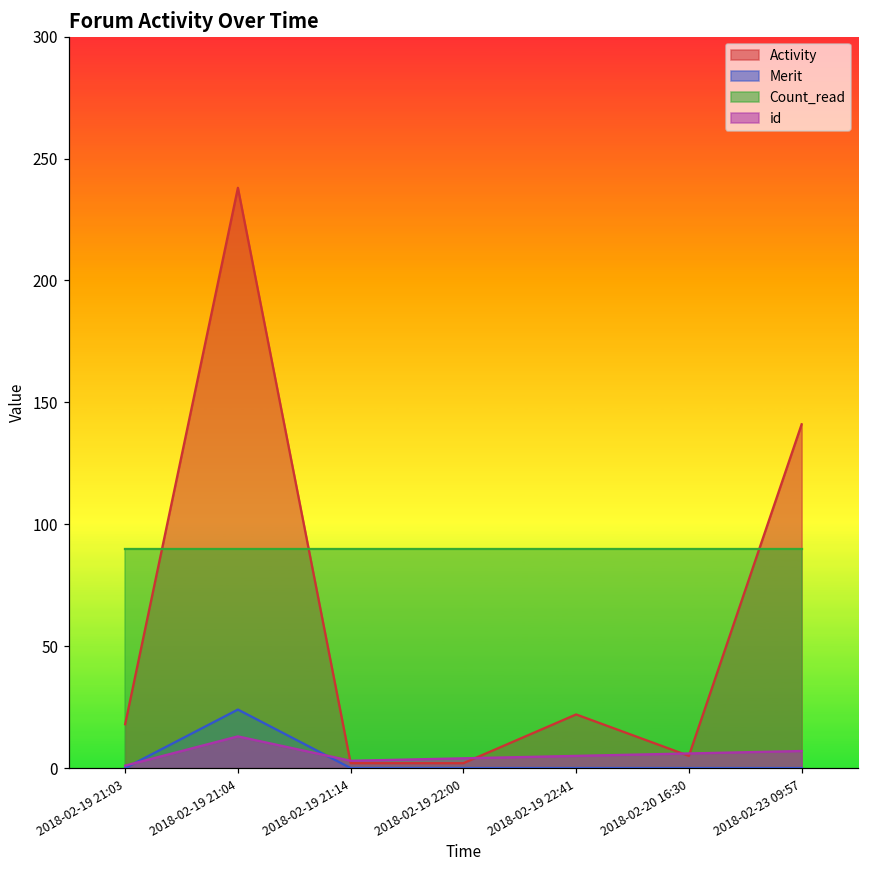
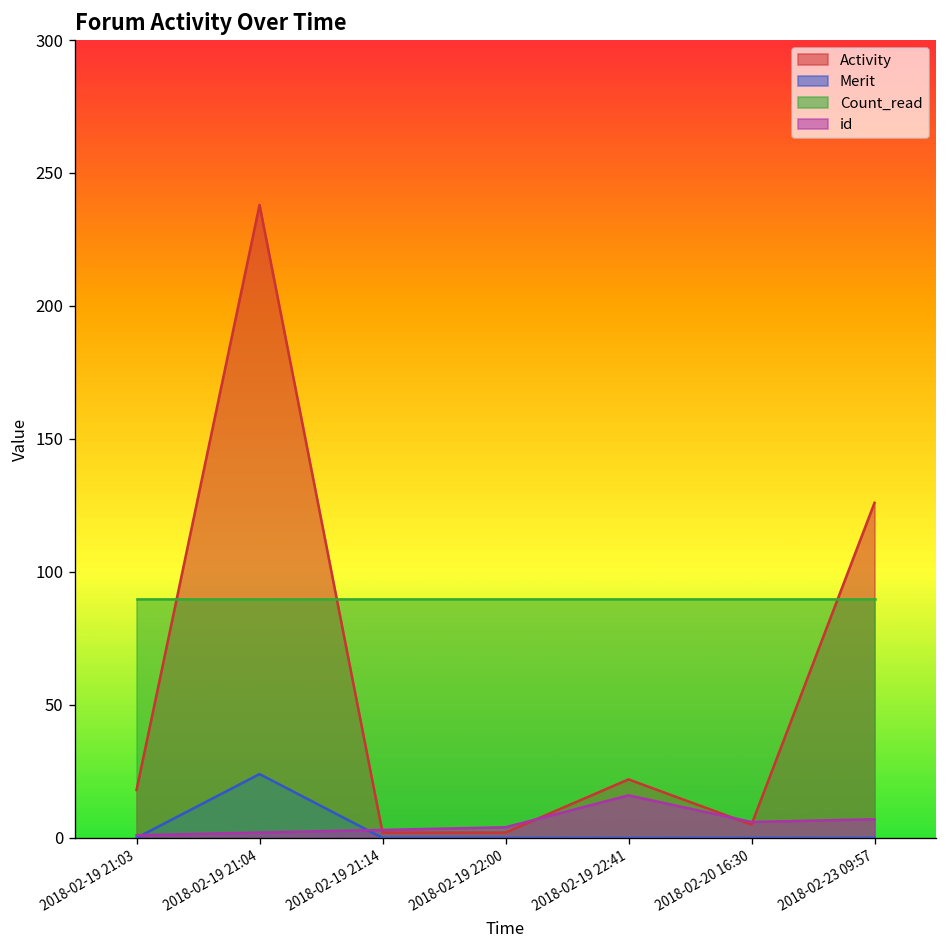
id, 2018-02-19 21:04: 13 -> 2
id, 2018-02-19 22:41: 5 -> 16
Activity, 2018-02-23 09:57: 141 -> 126
